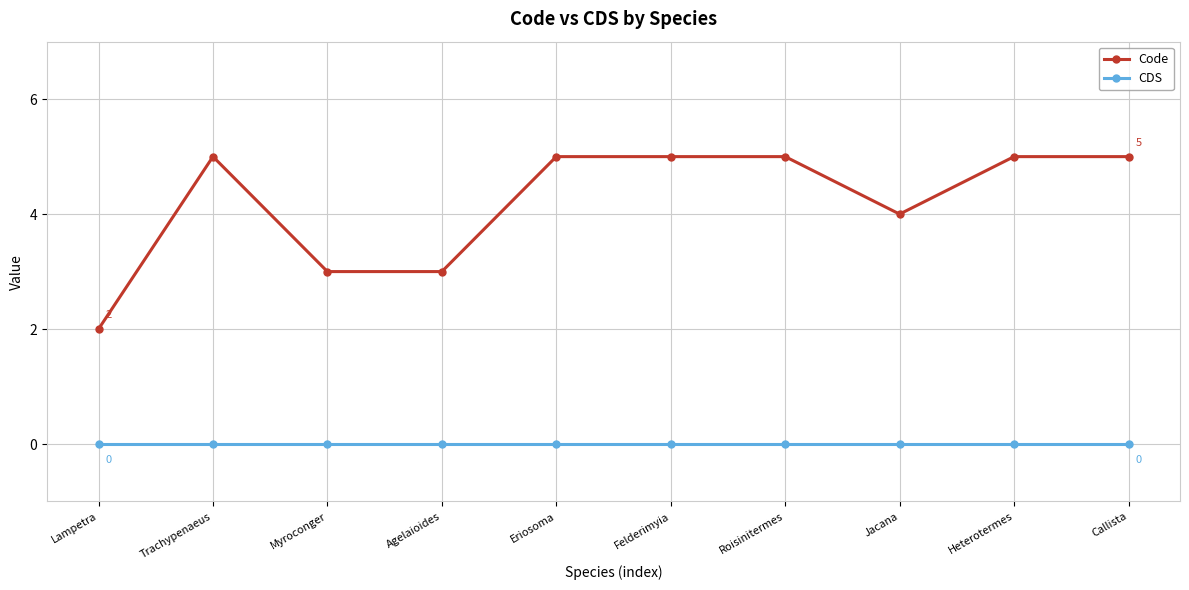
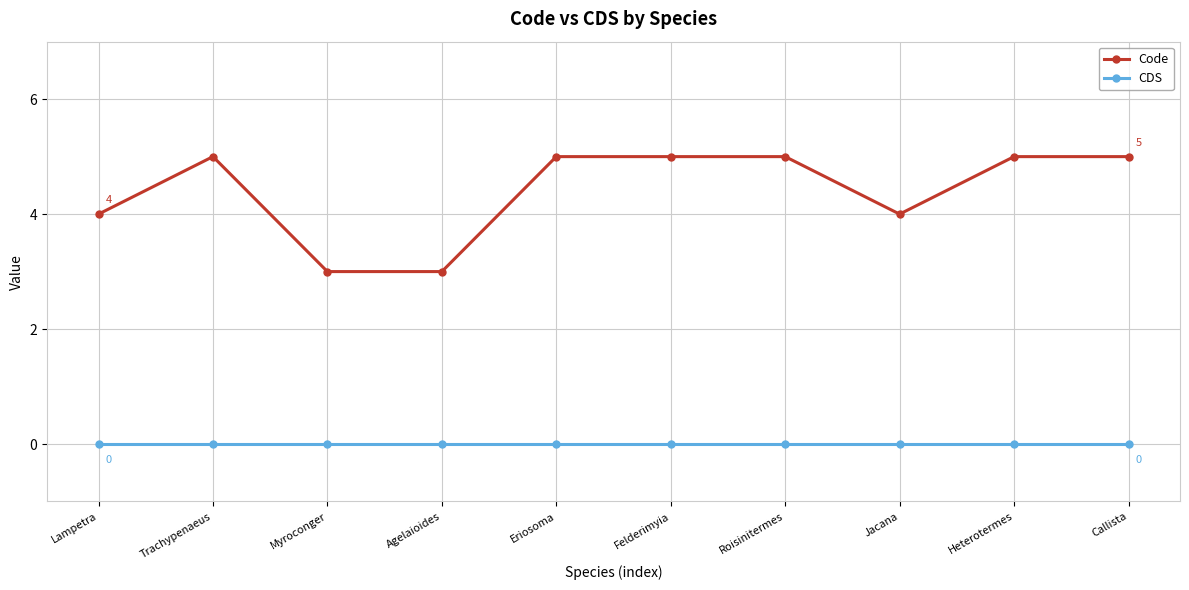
Code, Lampetra: 2 -> 4
